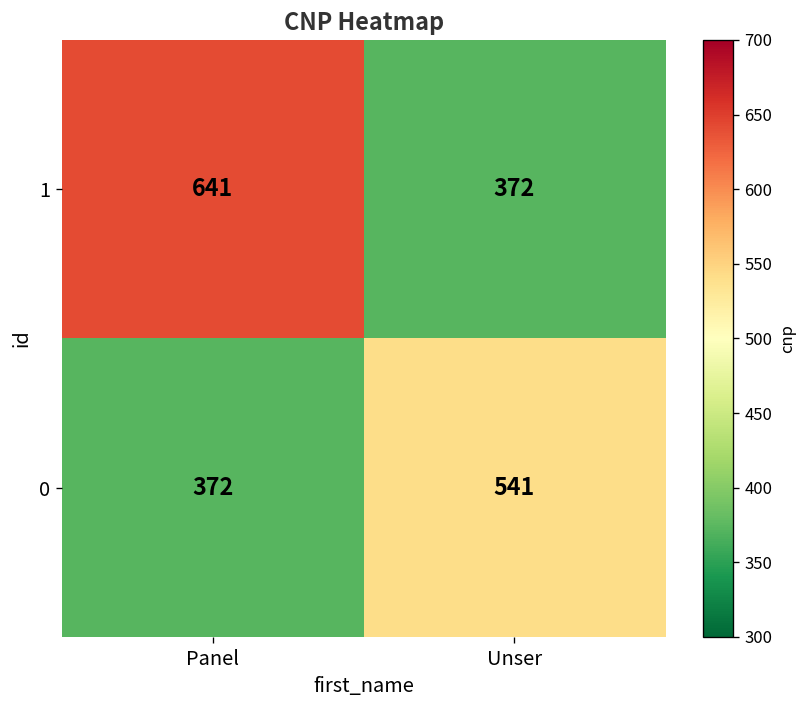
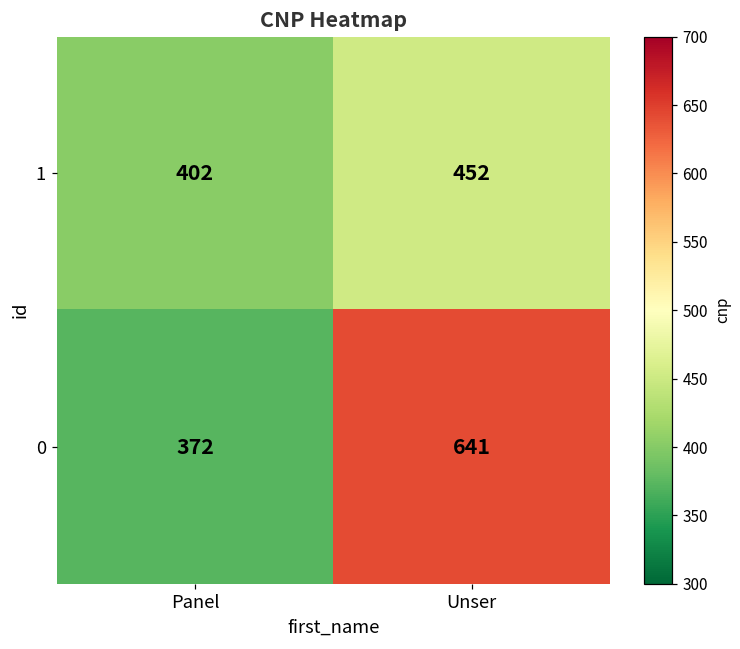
1, Panel: 641 -> 402
1, Unser: 372 -> 452
0, Unser: 541 -> 641
